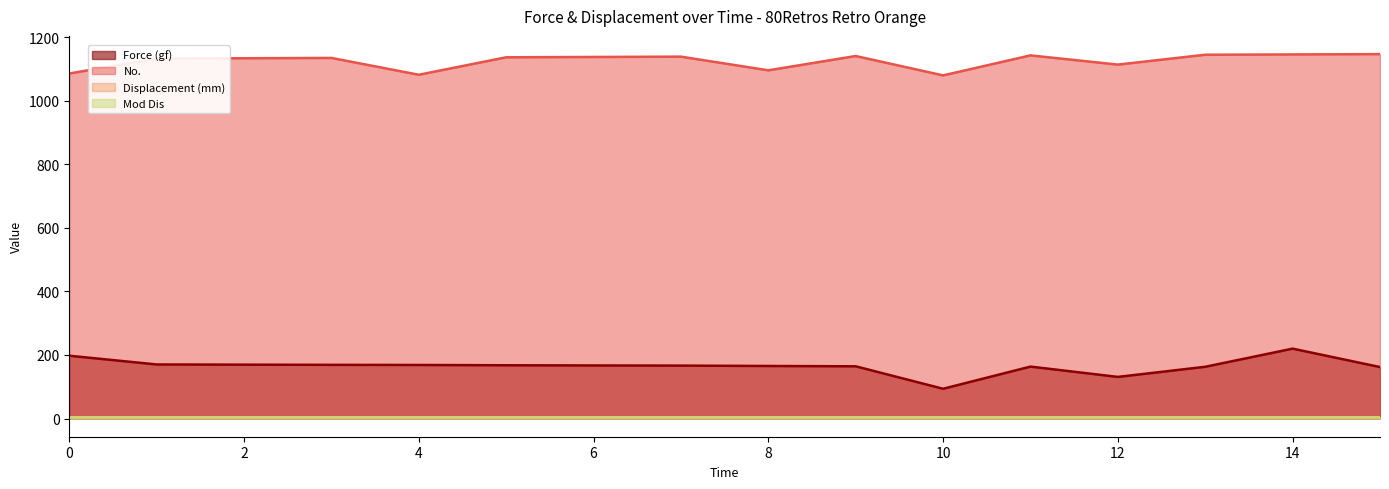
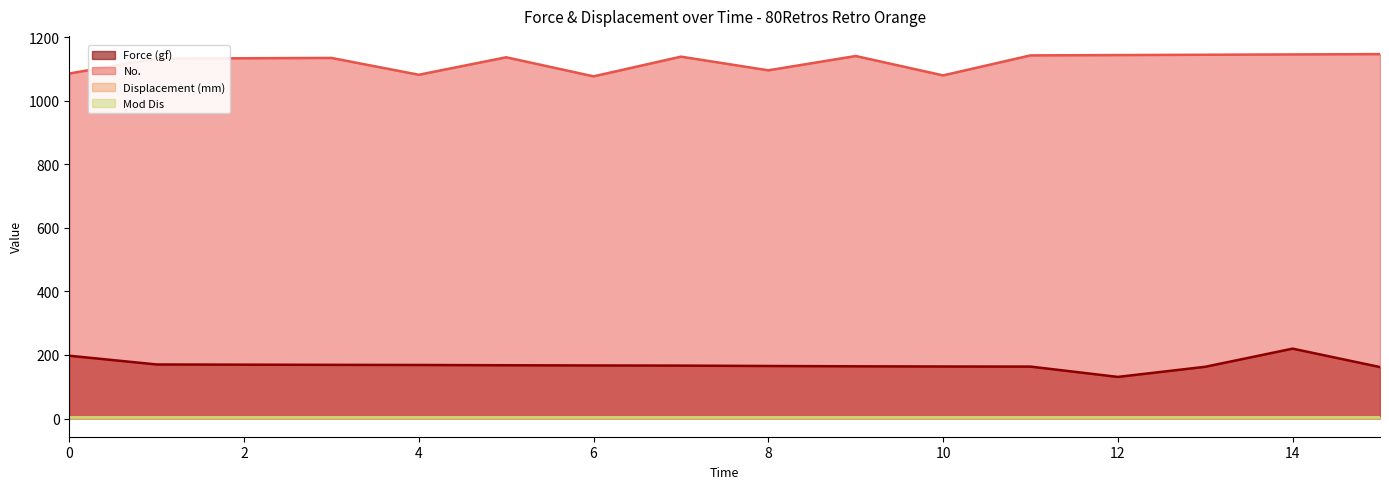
No., 6: 1140 -> 1080
Force (gf), 10: 90 -> 160
No., 12: 1110 -> 1140
